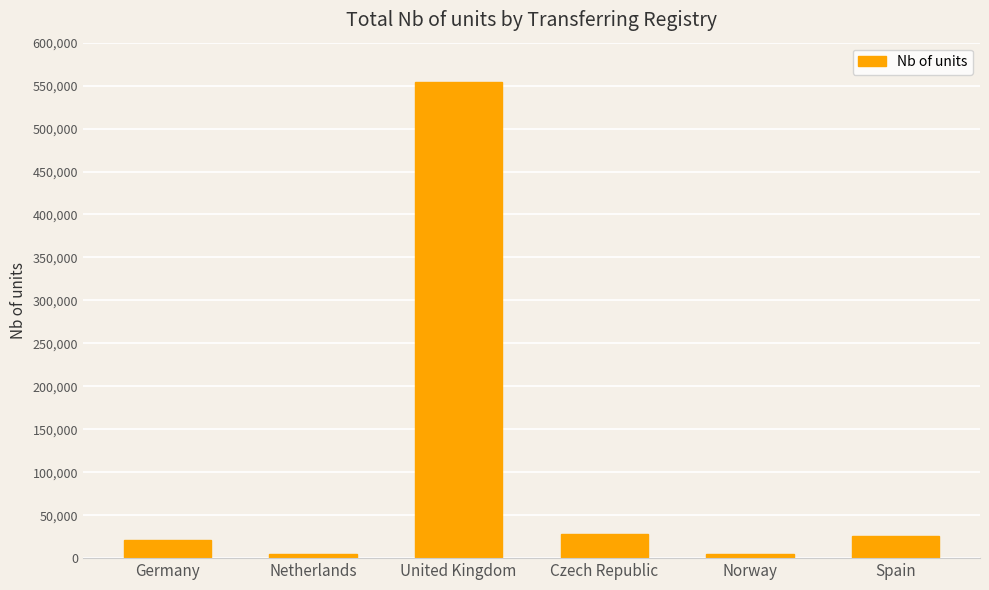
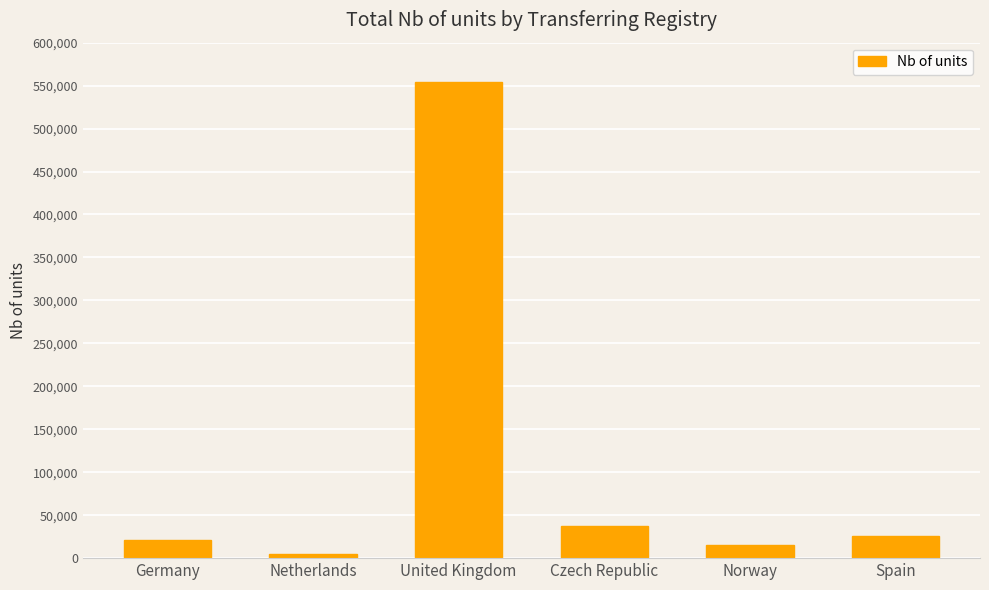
Czech Republic: 30,000 -> 40,000
Norway: 0 -> 20,000
